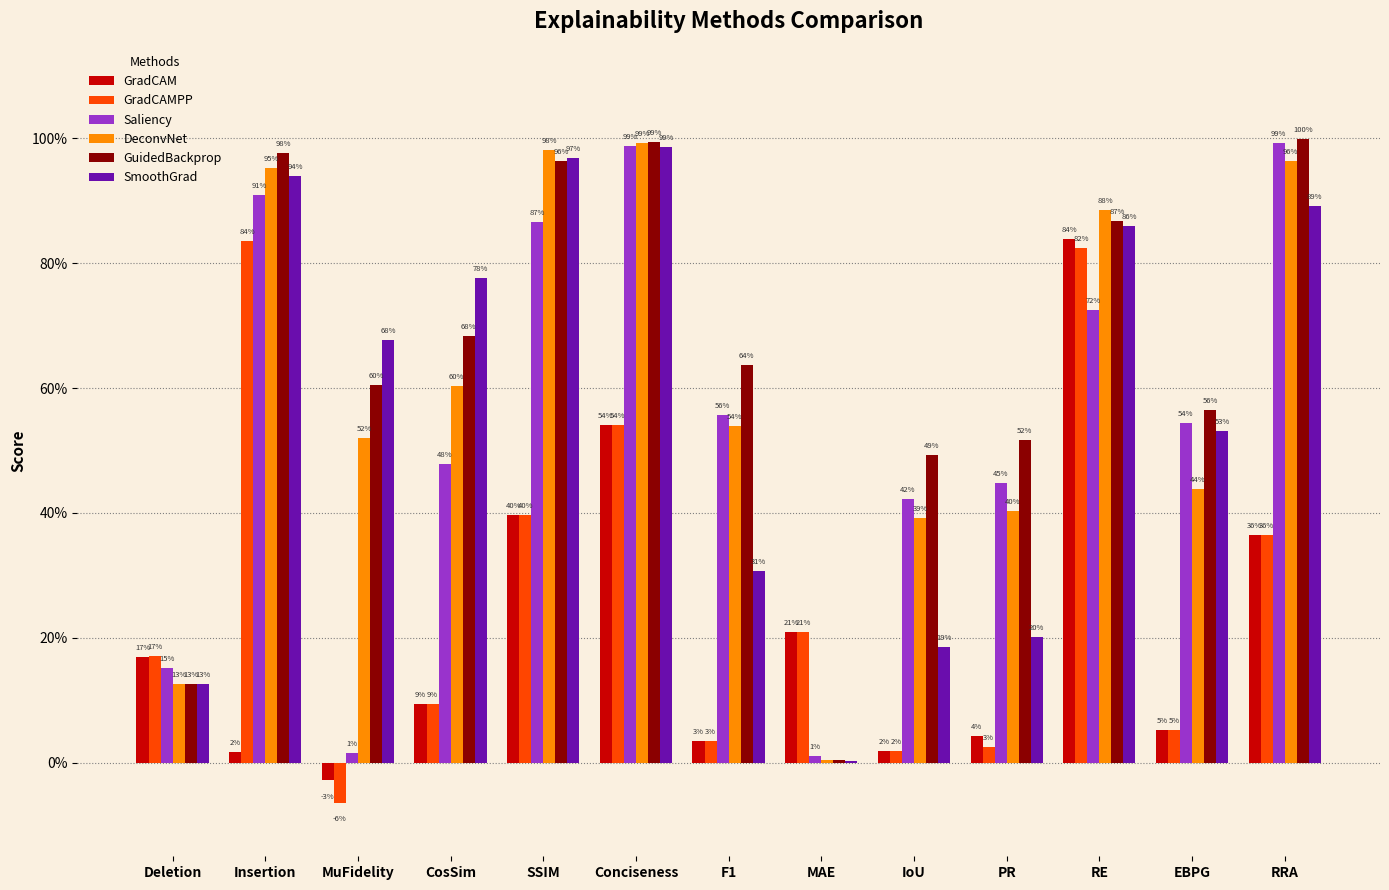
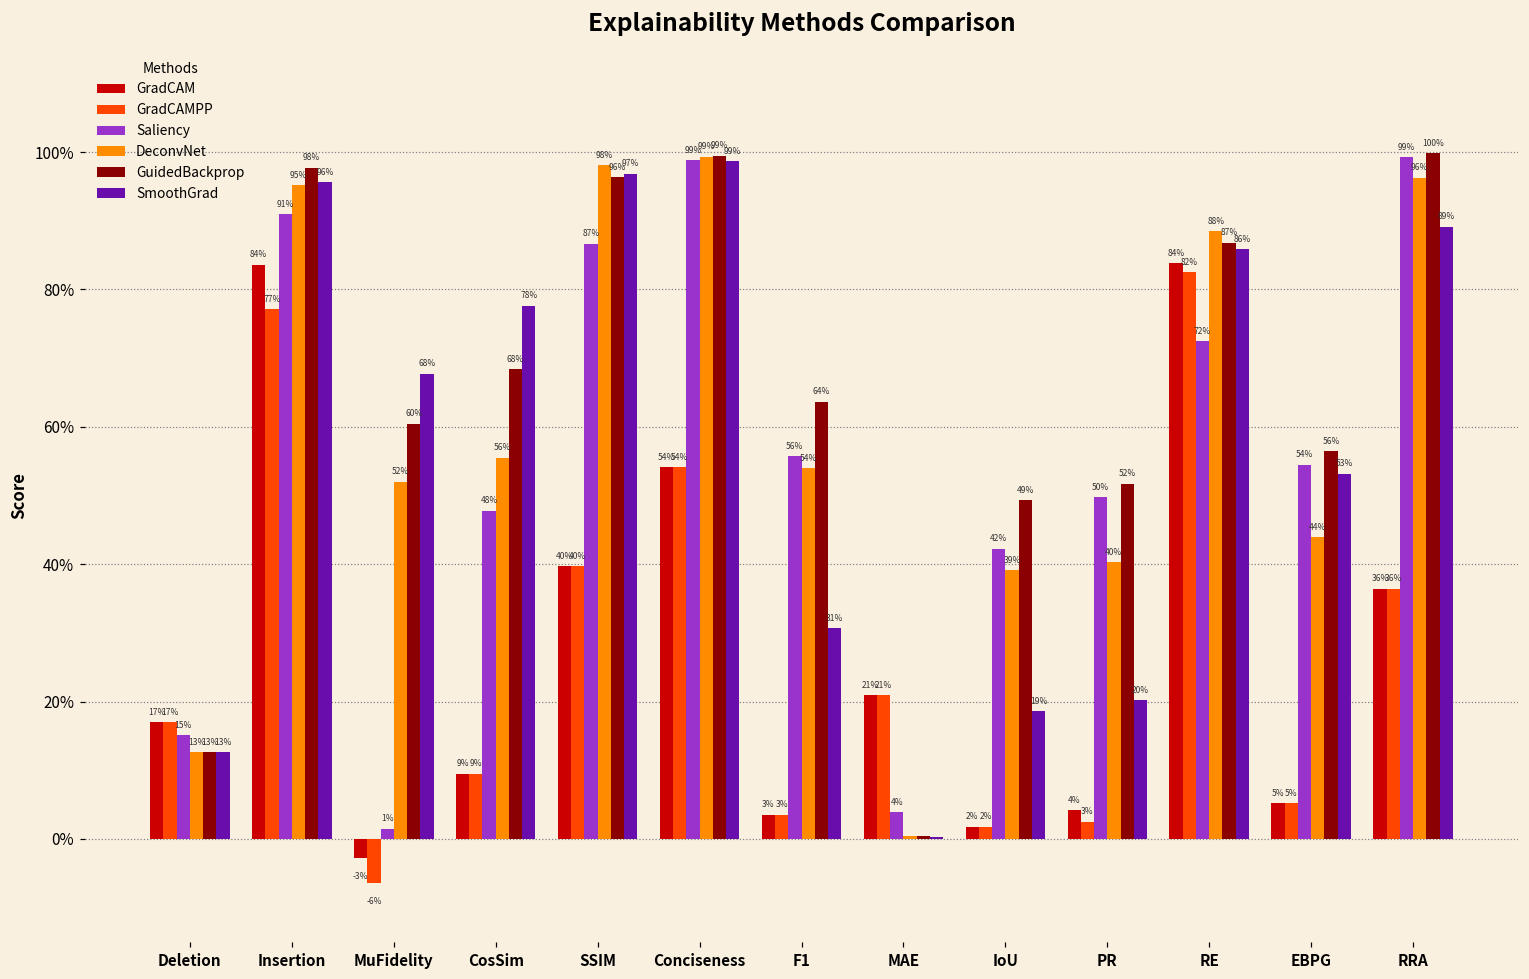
GradCAM, Insertion: 2% -> 84%
GradCAMPP, Insertion: 84% -> 77%
SmoothGrad, Insertion: 94% -> 96%
DeconvNet, CosSim: 60% -> 56%
Saliency, MAE: 1% -> 4%
Saliency, PR: 45% -> 50%
